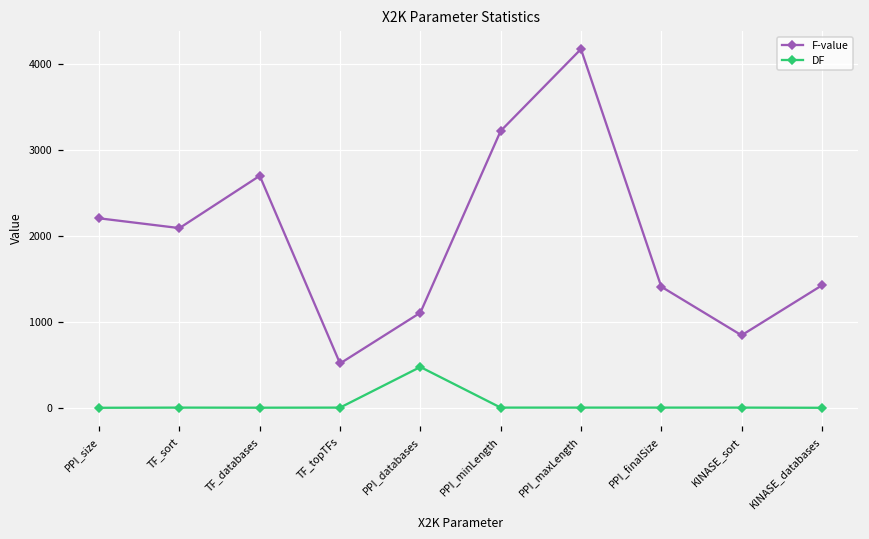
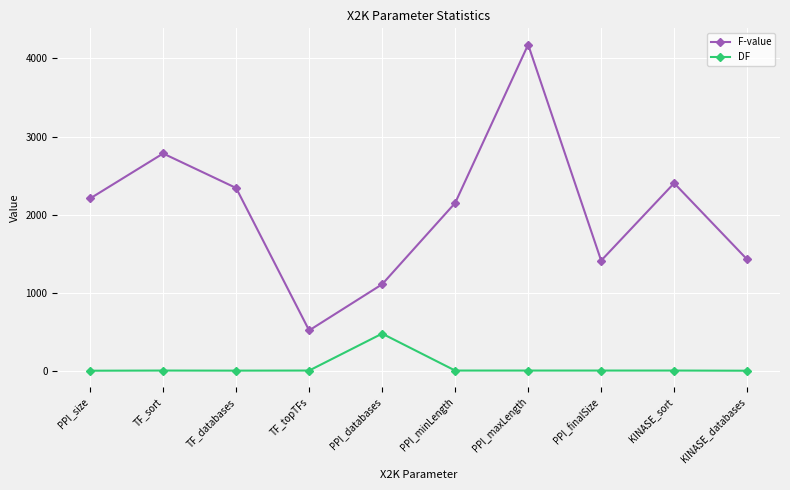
F-value, TF_sort: 2100 -> 2800
F-value, TF_databases: 2700 -> 2300
F-value, PPI_minLength: 3200 -> 2100
F-value, KINASE_sort: 800 -> 2400
